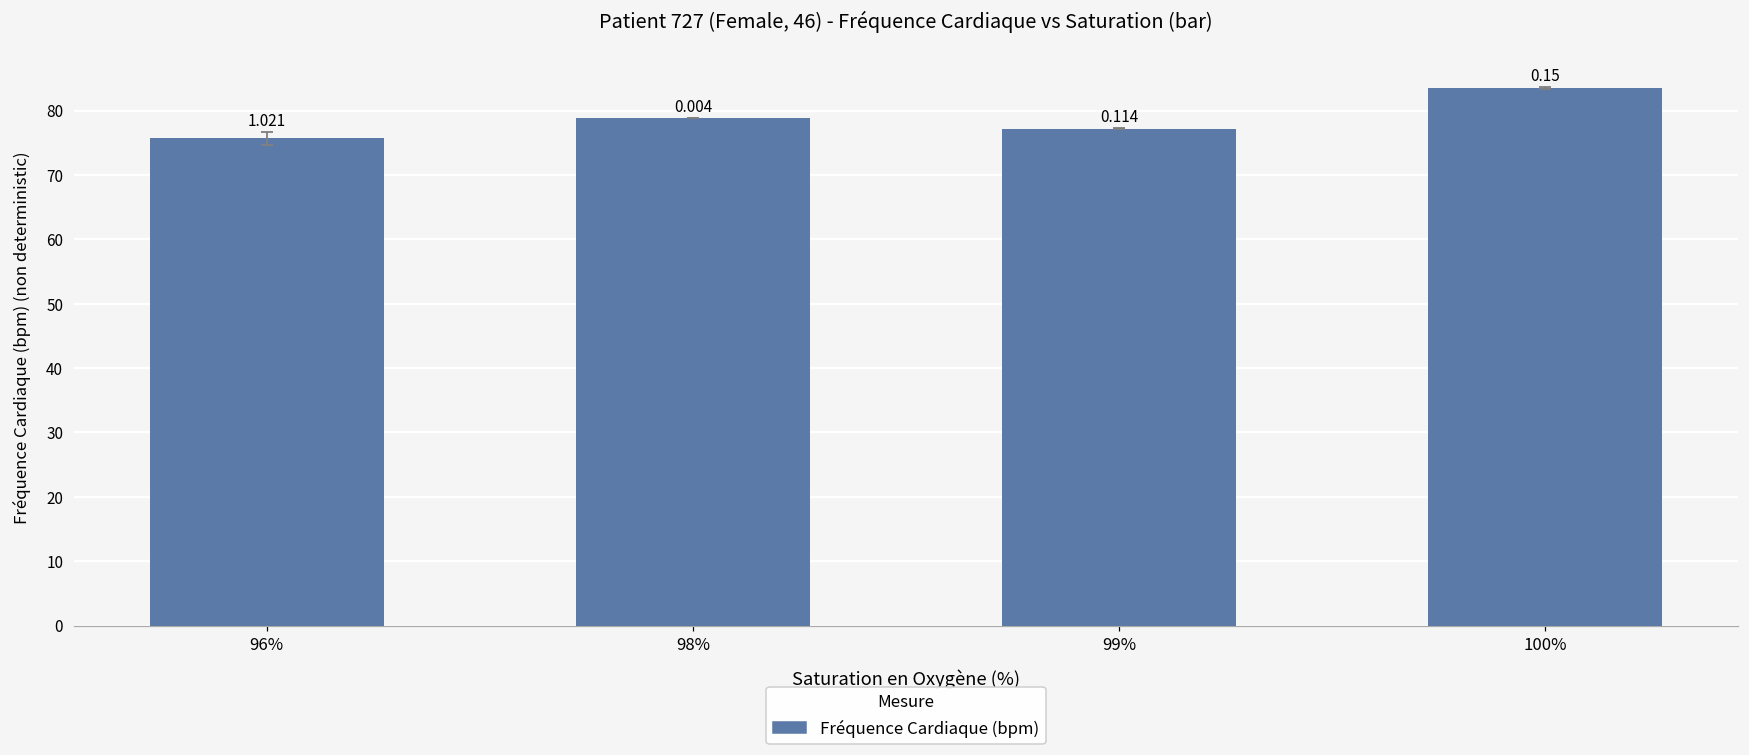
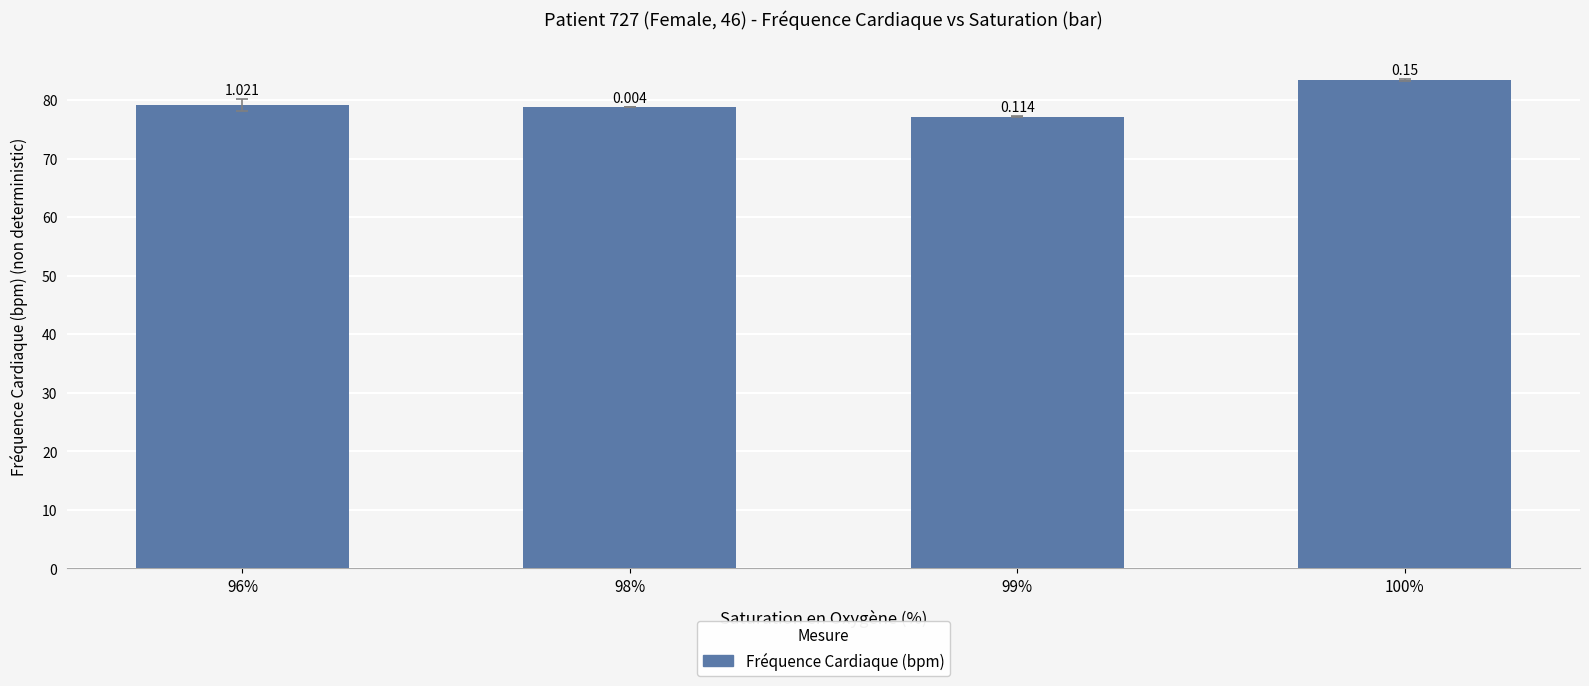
Fréquence Cardiaque (bpm), 96%: 76 -> 79
